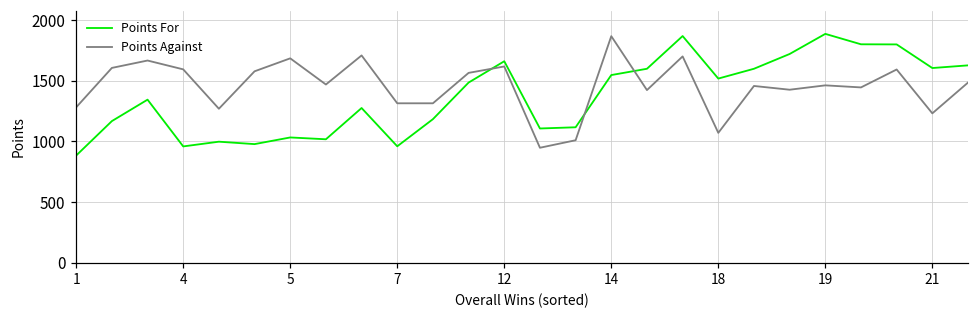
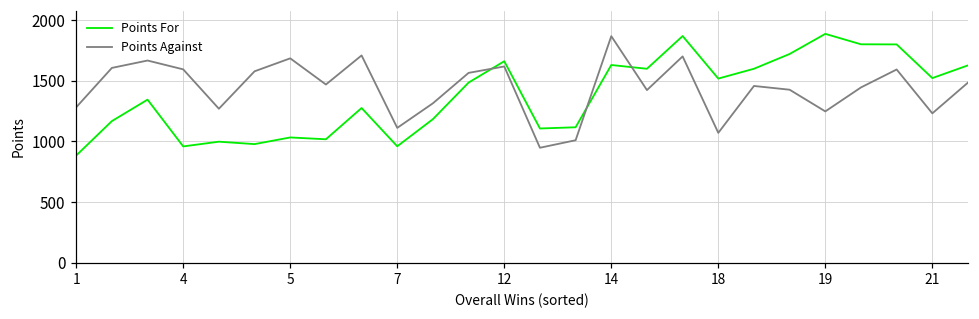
Points Against, 7: 1320 -> 1110
Points For, 14: 1550 -> 1630
Points Against, 19: 1460 -> 1250
Points For, 21: 1610 -> 1520
